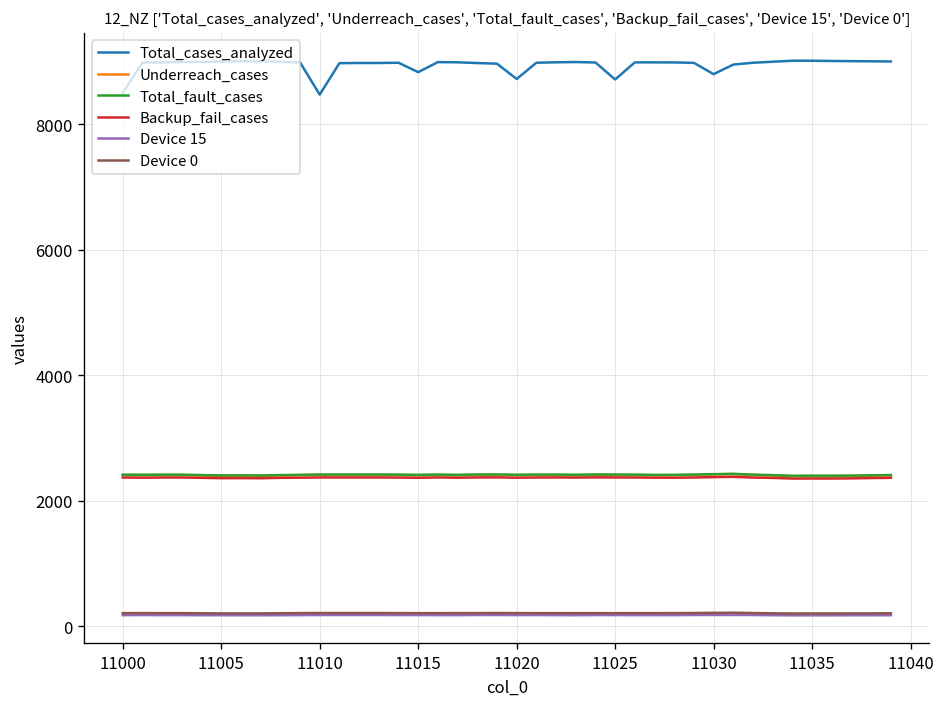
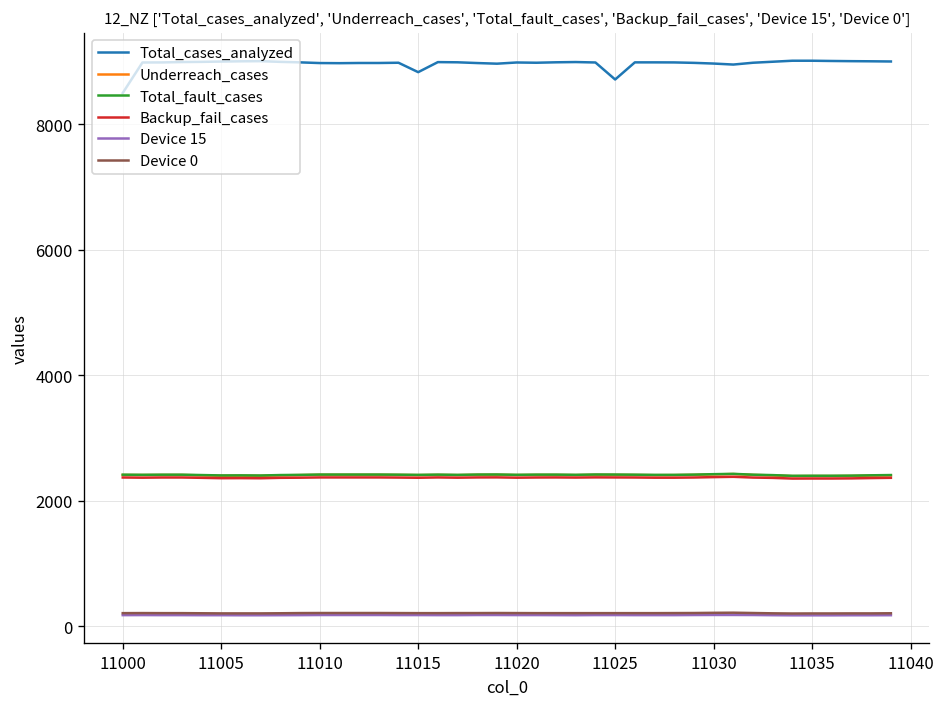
Total_cases_analyzed, 11010: 8500 -> 9000
Total_cases_analyzed, 11020: 8700 -> 9000
Total_cases_analyzed, 11030: 8800 -> 9000
